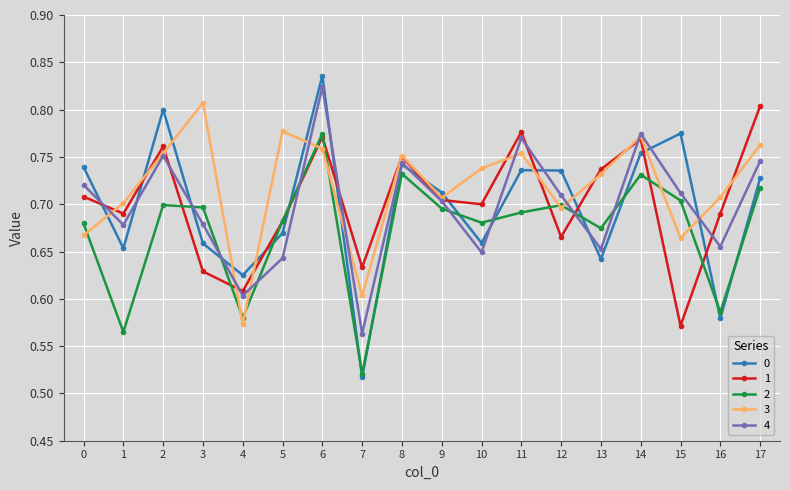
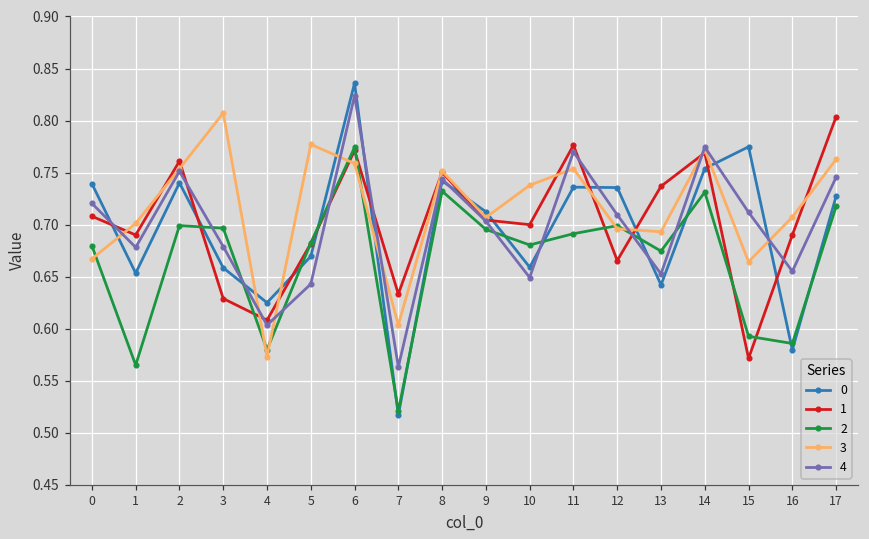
0, 2: 0.80 -> 0.74
3, 13: 0.73 -> 0.69
2, 15: 0.70 -> 0.59
